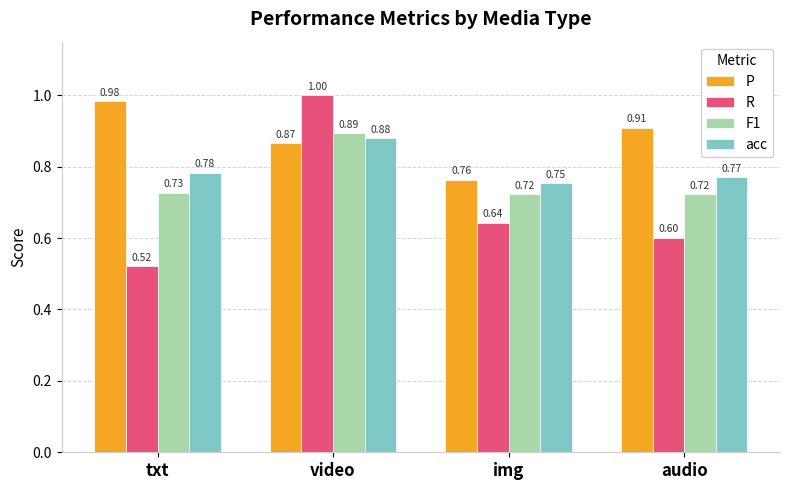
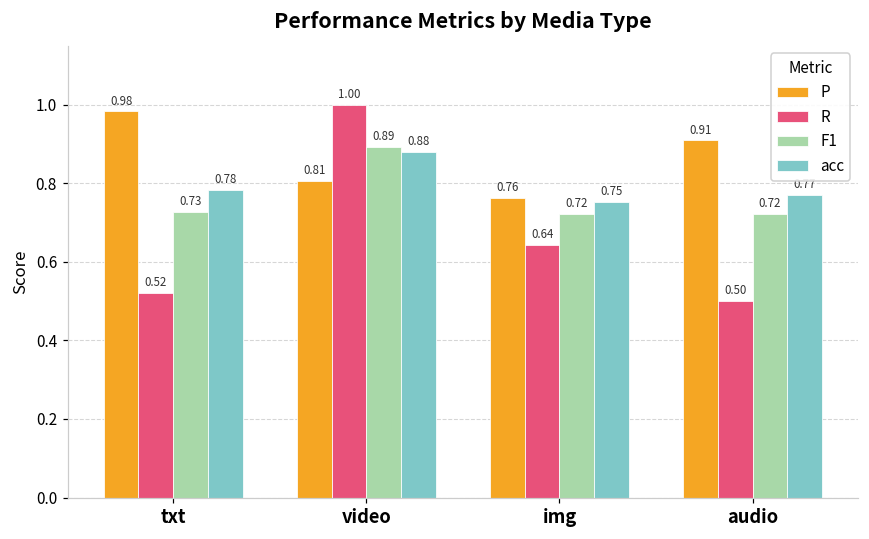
P, video: 0.87 -> 0.81
R, audio: 0.60 -> 0.50
